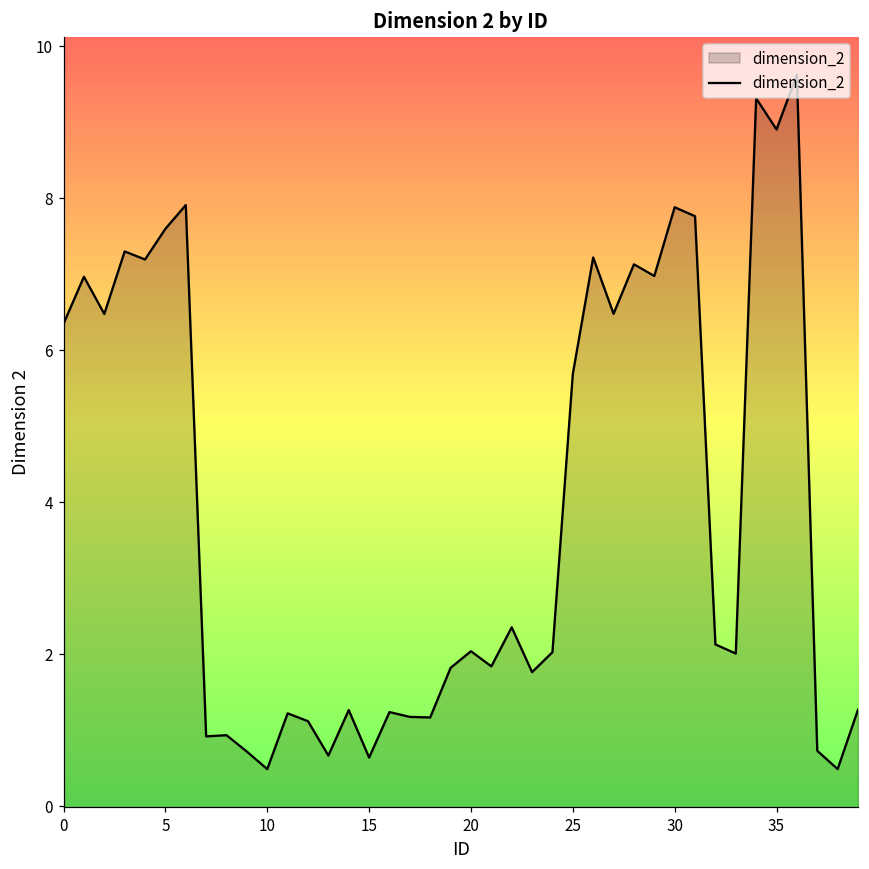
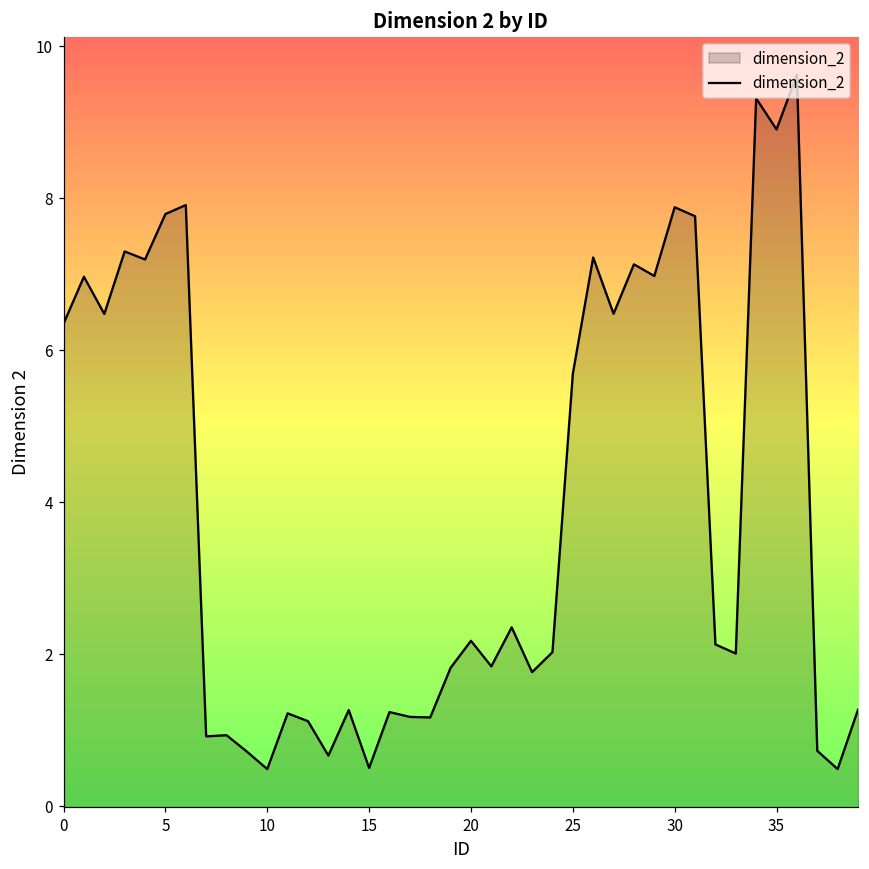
5: 7.6 -> 7.8
15: 0.6 -> 0.5
20: 2.0 -> 2.2
